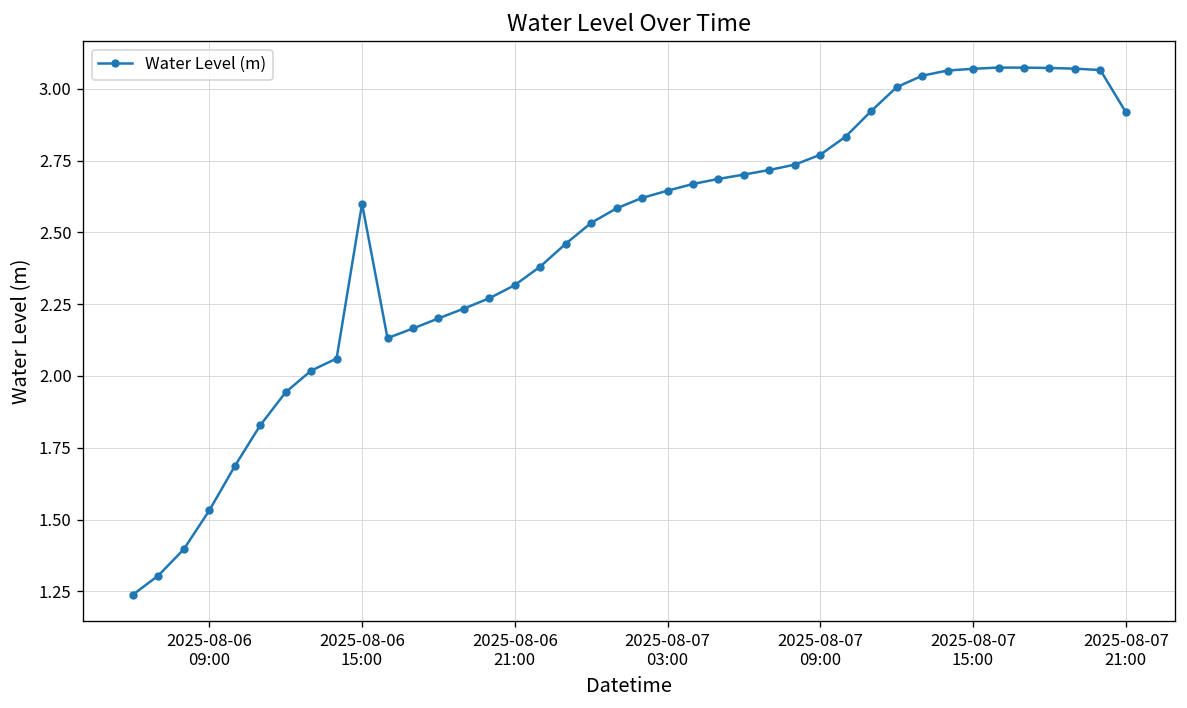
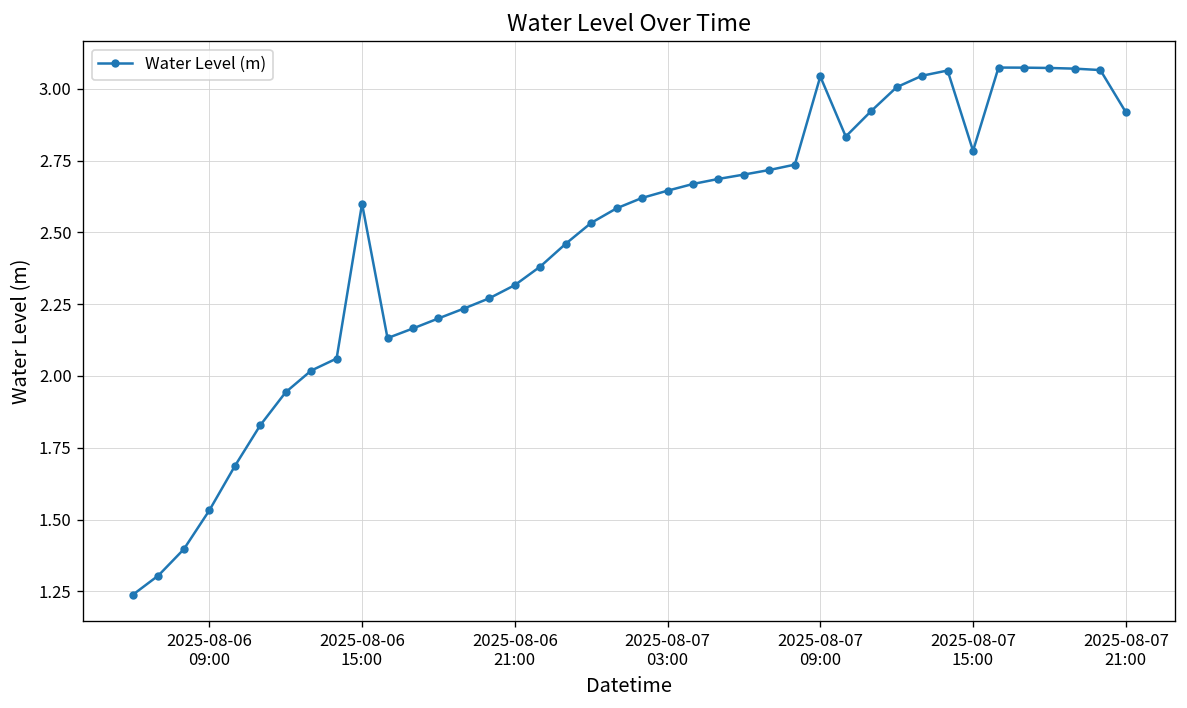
2025-08-07 09:00: 2.77 -> 3.04
2025-08-07 15:00: 3.07 -> 2.78
